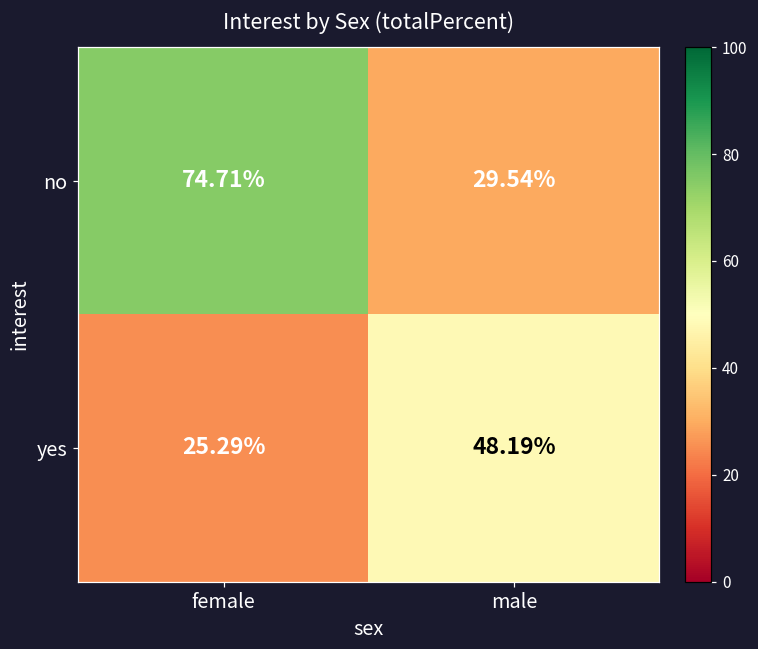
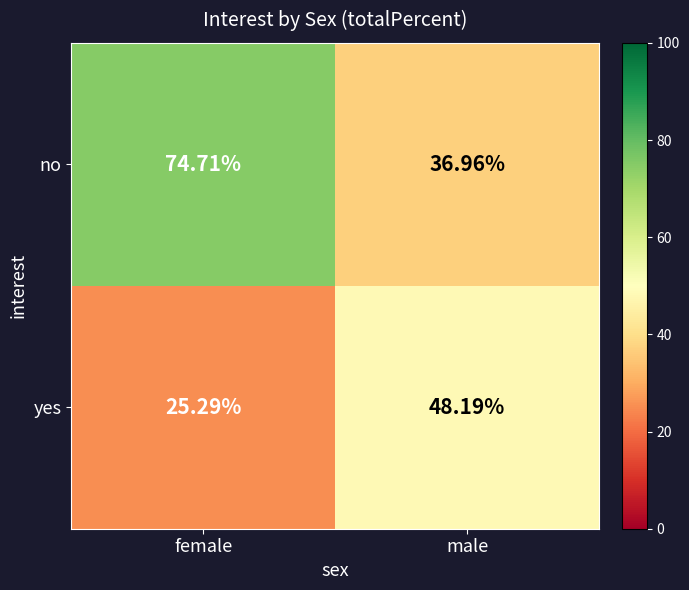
no, male: 29.54% -> 36.96%
